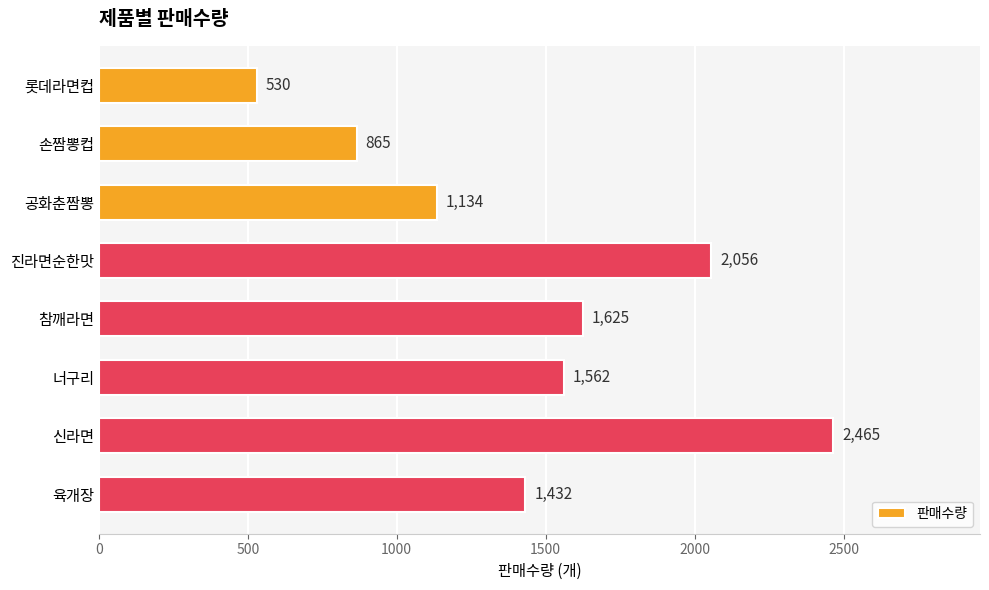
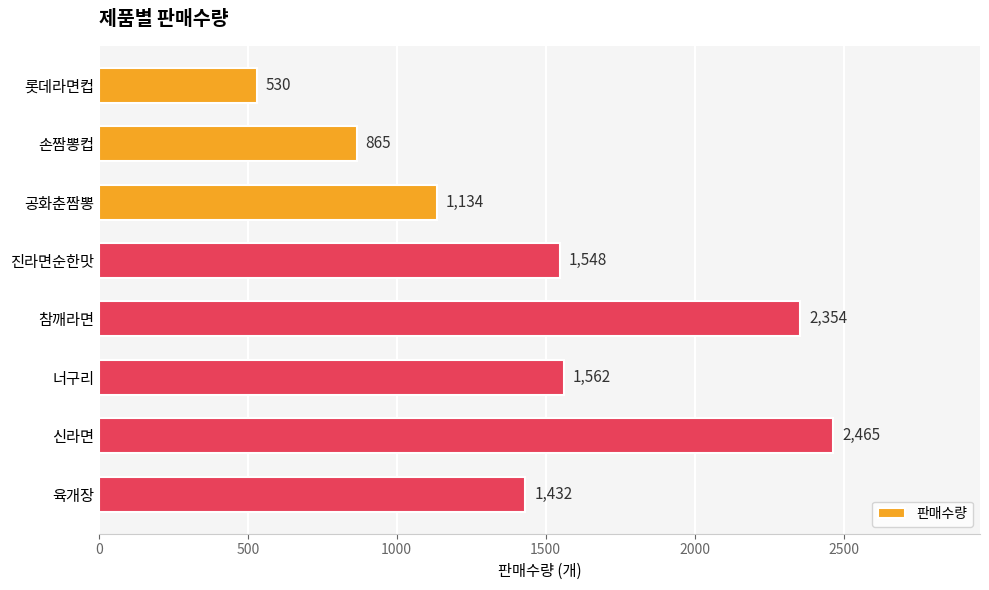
진라면순한맛: 2,056 -> 1,548
참깨라면: 1,625 -> 2,354
